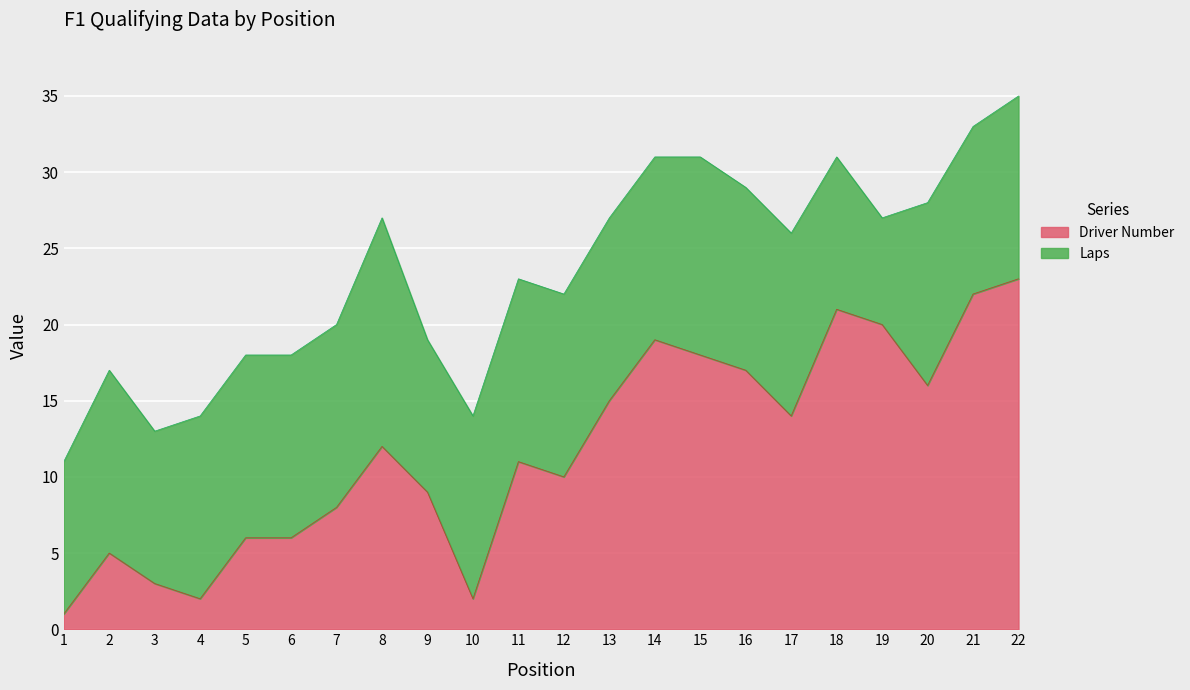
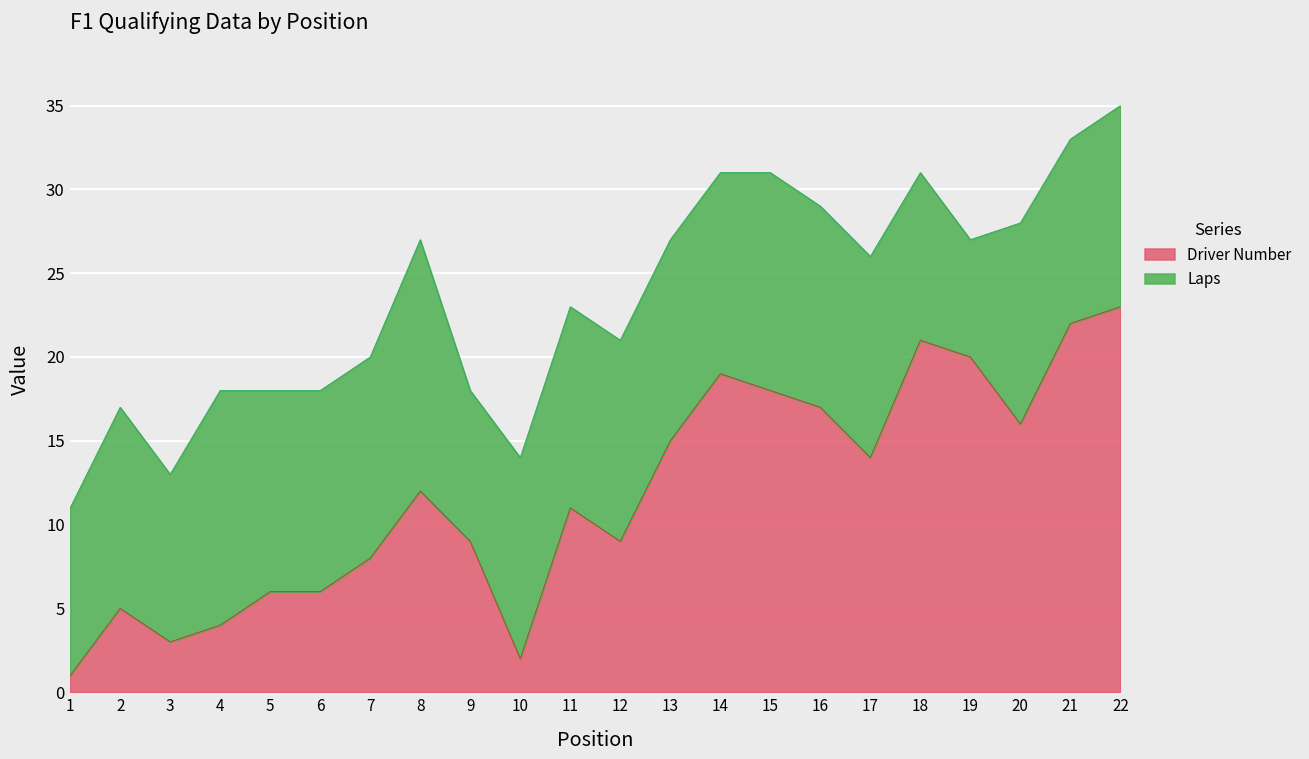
Driver Number, 4: 2 -> 4
Laps, 4: 12 -> 14
Laps, 9: 10 -> 9
Driver Number, 12: 10 -> 9
